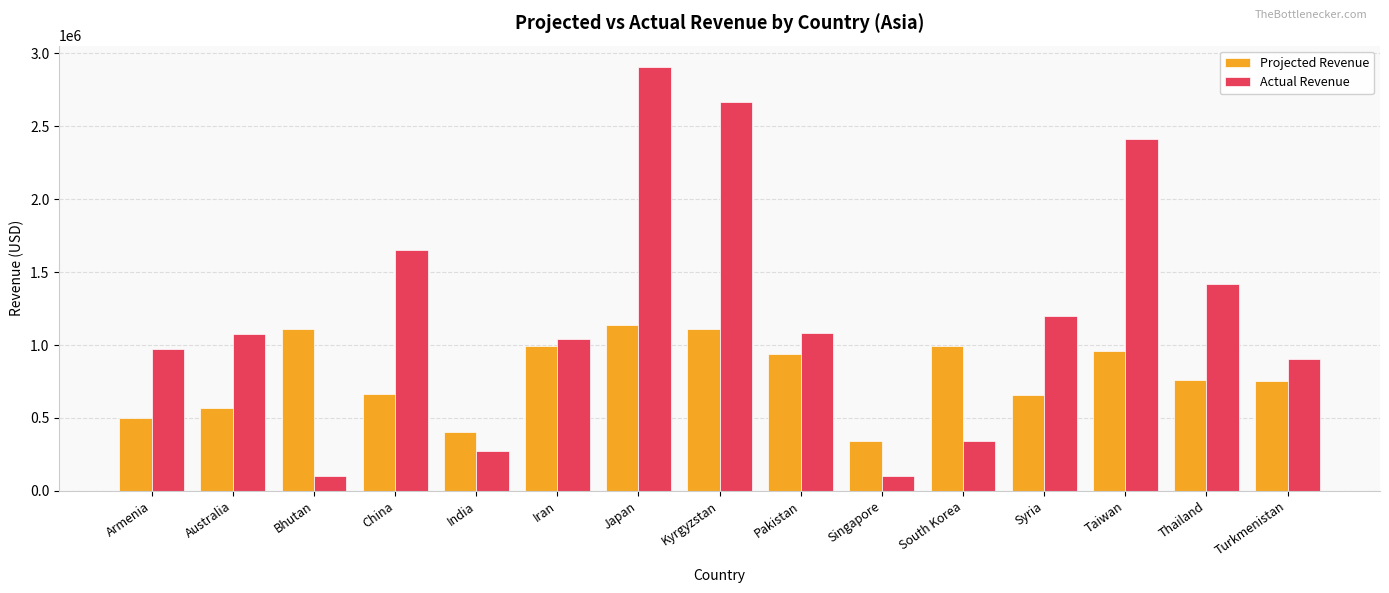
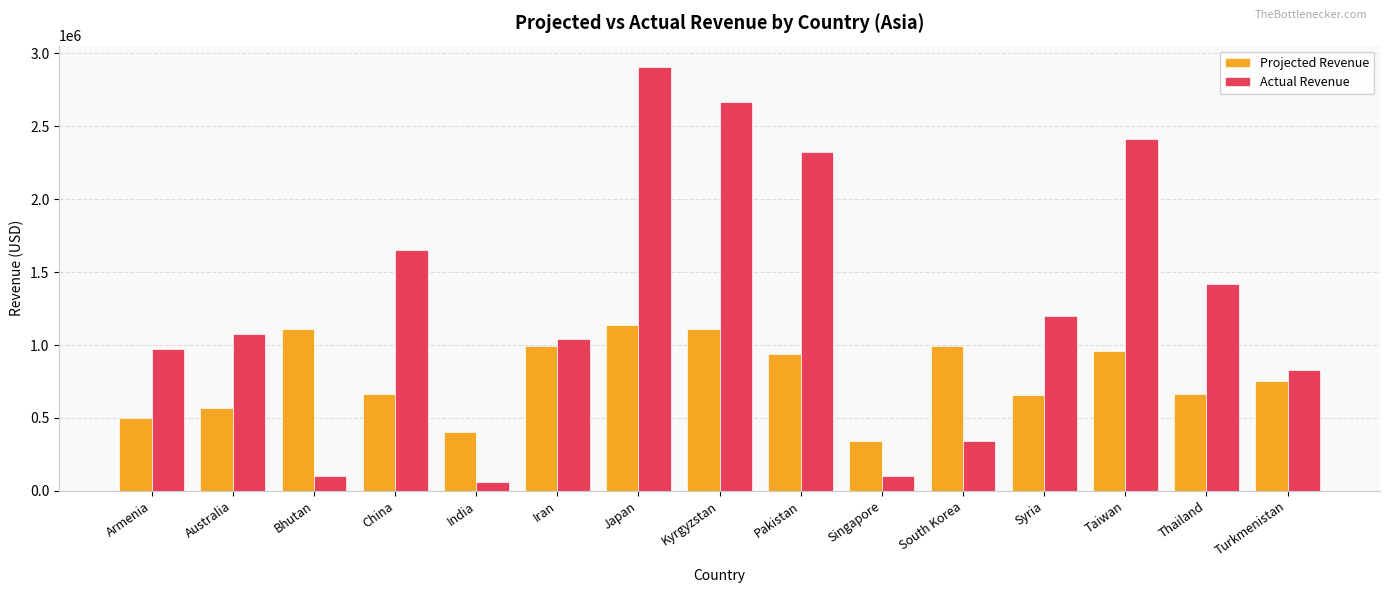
Actual Revenue, India: 270000 -> 60000
Actual Revenue, Pakistan: 1080000 -> 2320000
Projected Revenue, Thailand: 760000 -> 660000
Actual Revenue, Turkmenistan: 910000 -> 830000
